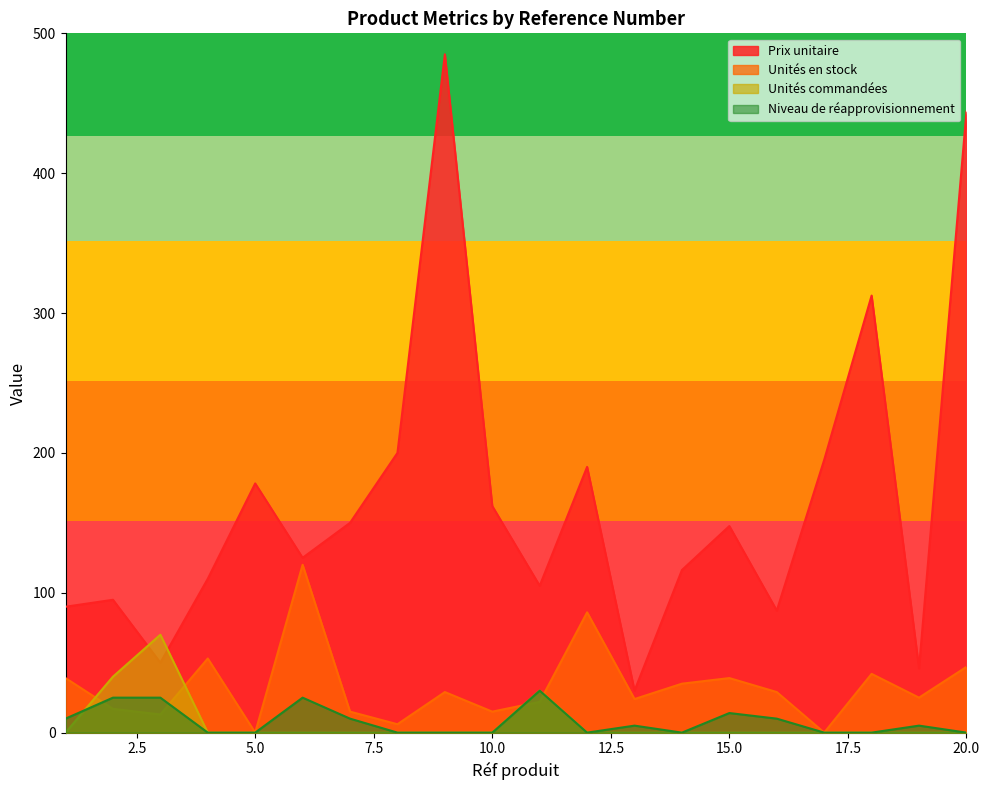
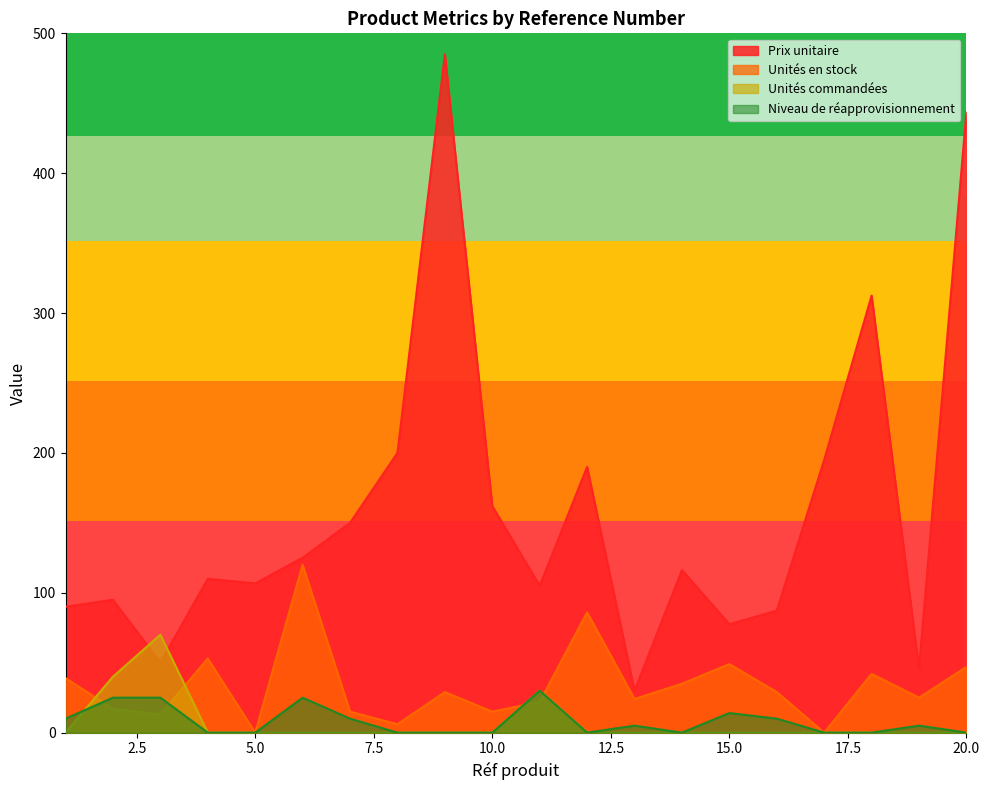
Prix unitaire, 5.0: 178 -> 107
Prix unitaire, 15.0: 148 -> 78
Unités en stock, 15.0: 39 -> 49
